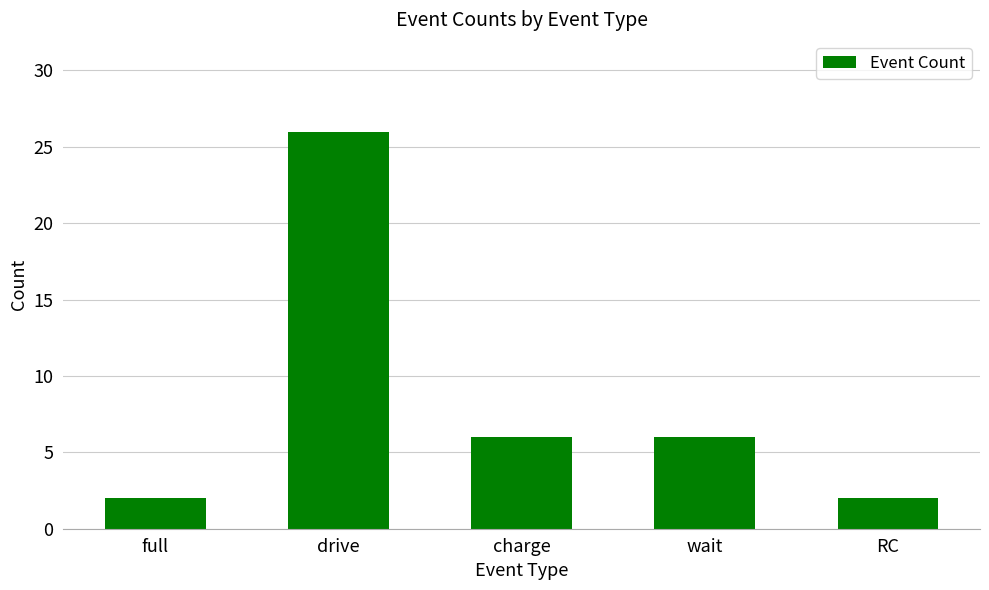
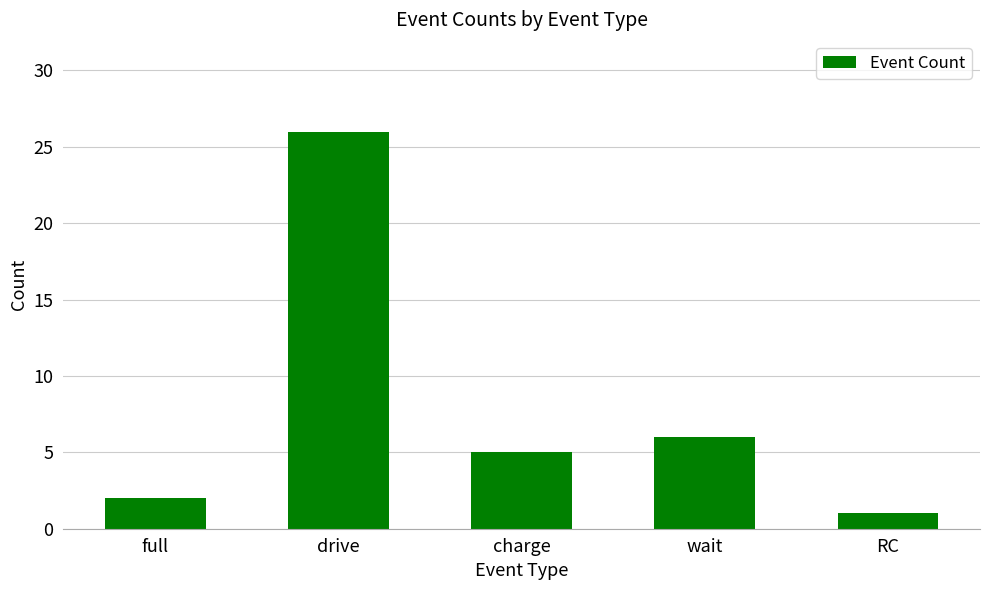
charge: 6 -> 5
RC: 2 -> 1
